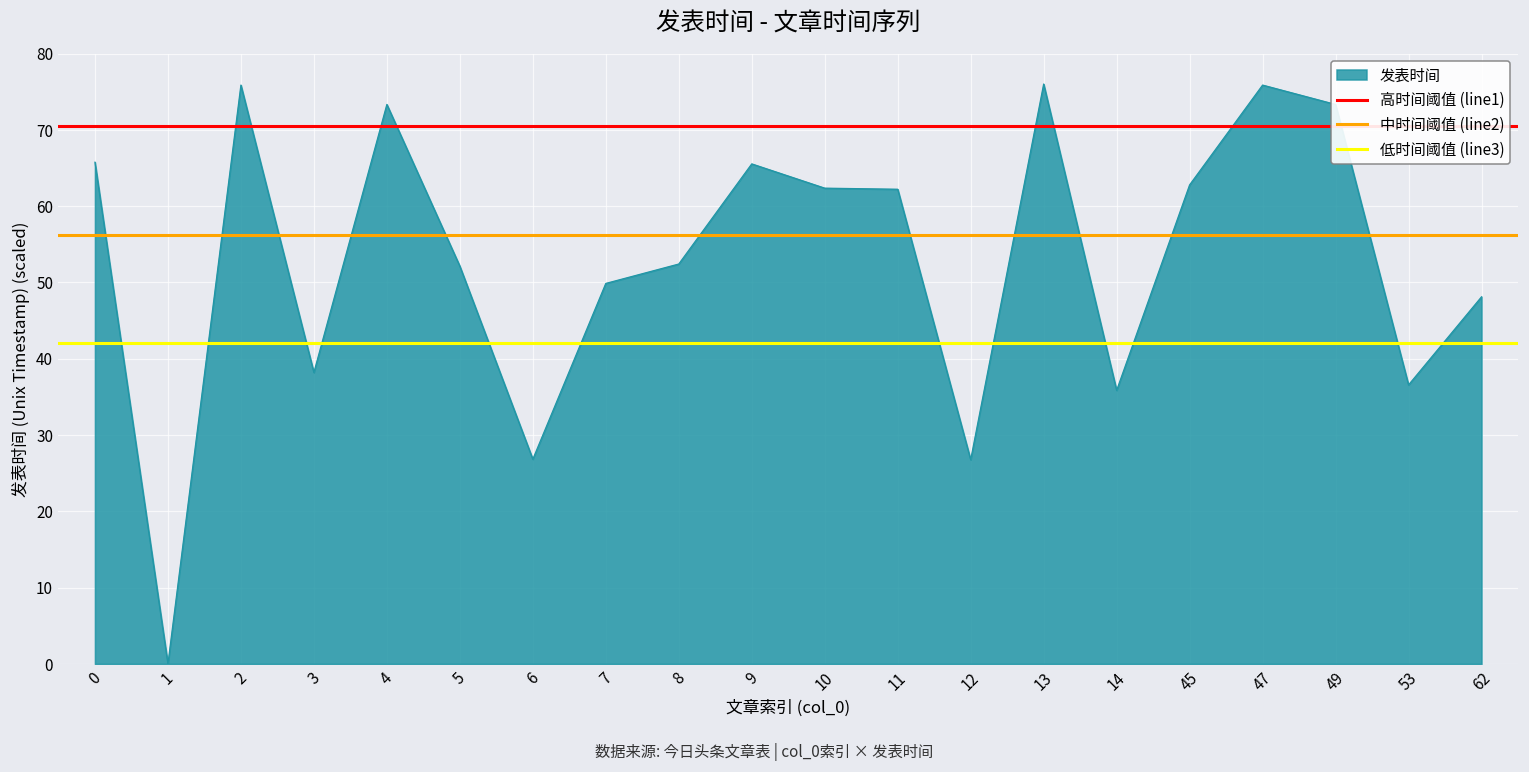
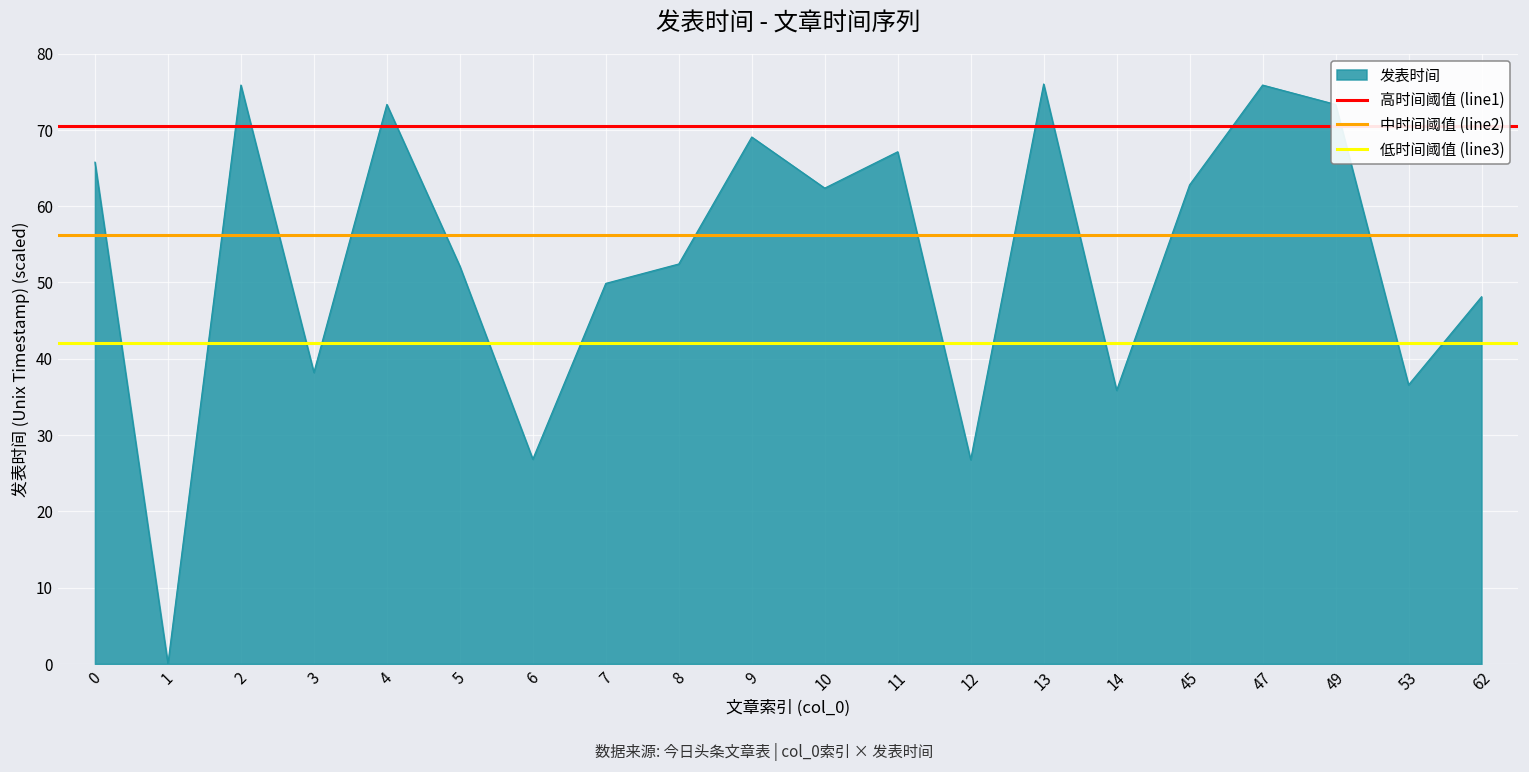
9: 66 -> 69
11: 62 -> 67
